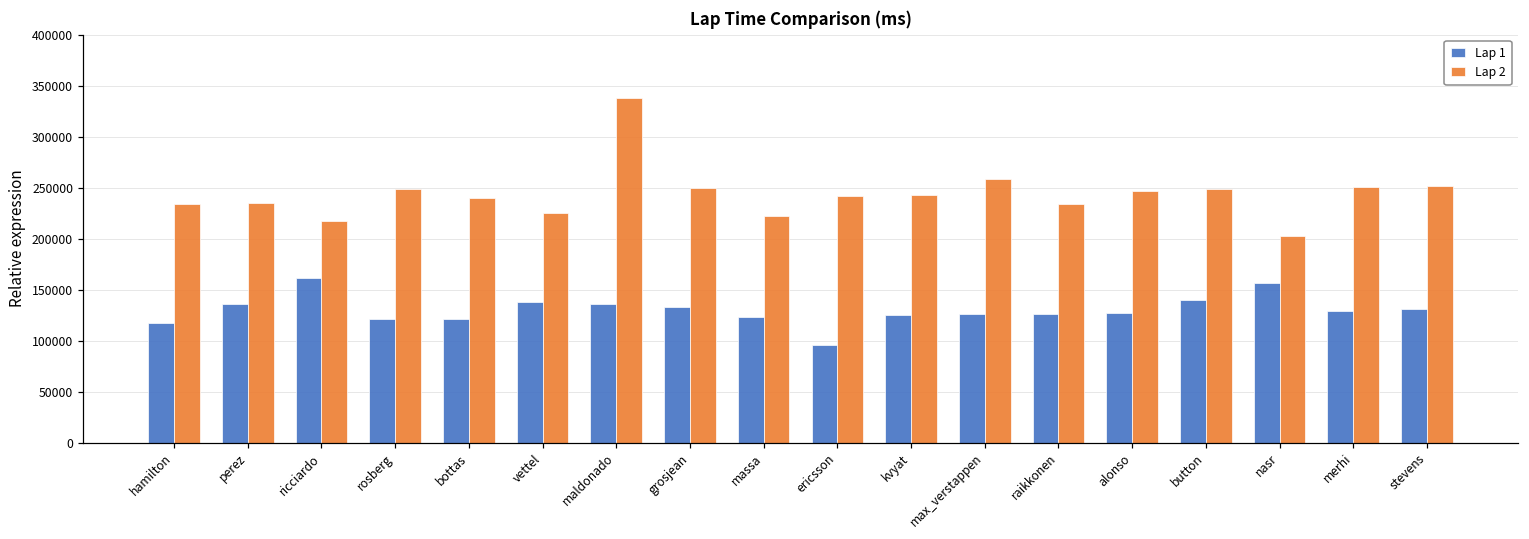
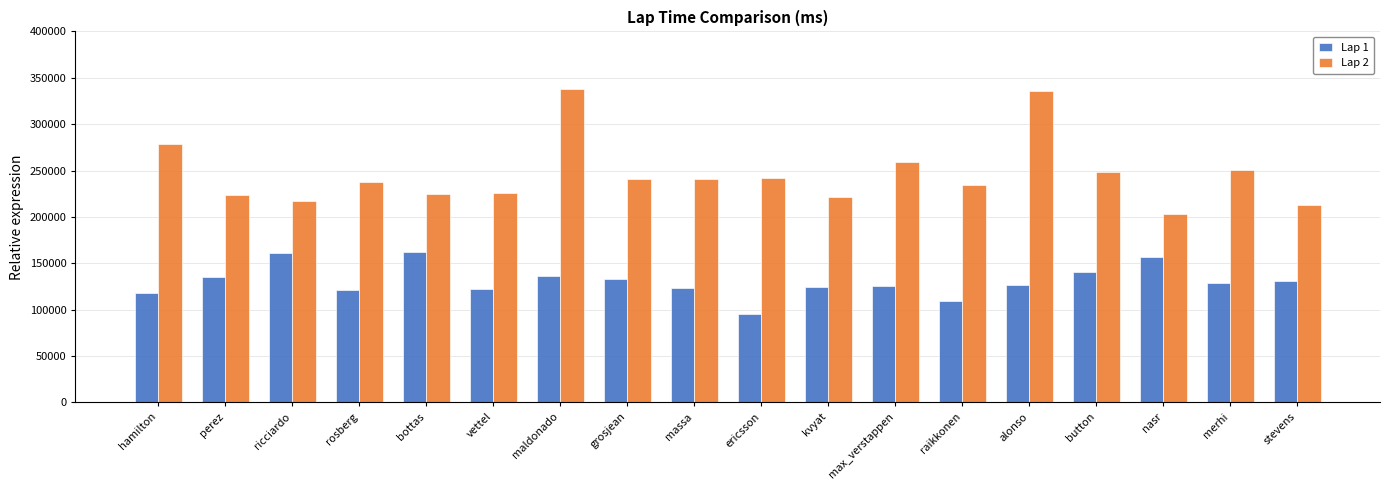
Lap 2, hamilton: 230000 -> 280000
Lap 2, perez: 240000 -> 220000
Lap 2, rosberg: 250000 -> 240000
Lap 1, bottas: 120000 -> 160000
Lap 2, bottas: 240000 -> 220000
Lap 1, vettel: 140000 -> 120000
Lap 2, grosjean: 250000 -> 240000
Lap 2, massa: 220000 -> 240000
Lap 2, kvyat: 240000 -> 220000
Lap 1, raikkonen: 130000 -> 110000
Lap 2, alonso: 250000 -> 340000
Lap 2, stevens: 250000 -> 210000
